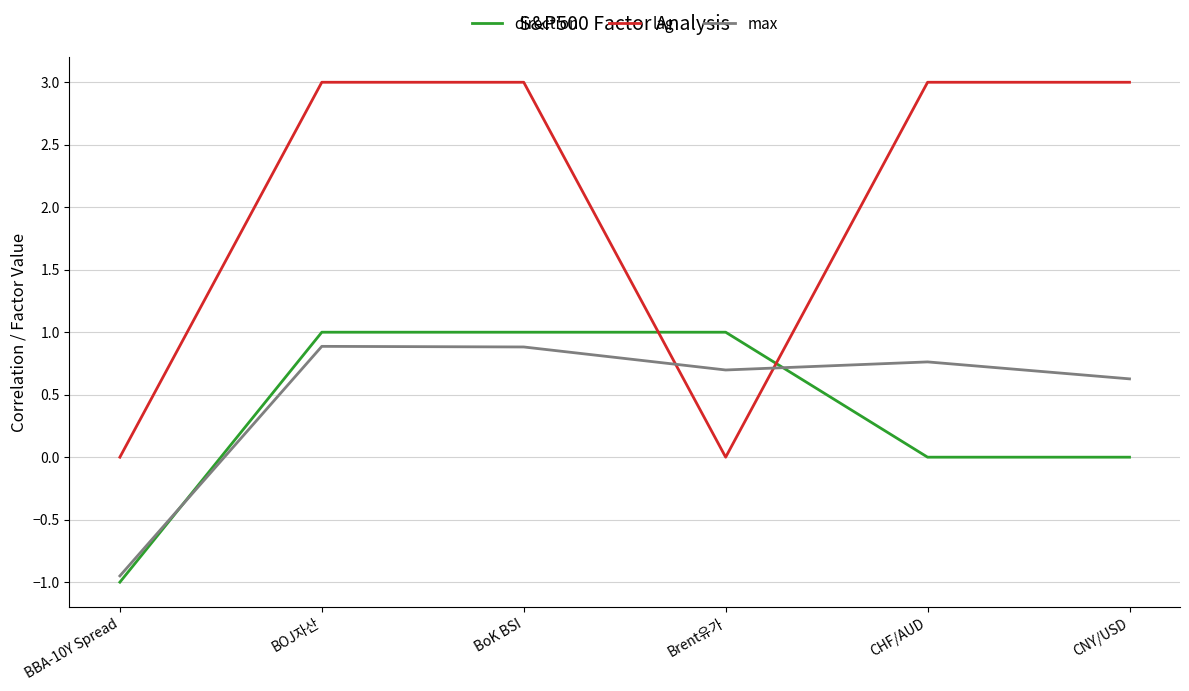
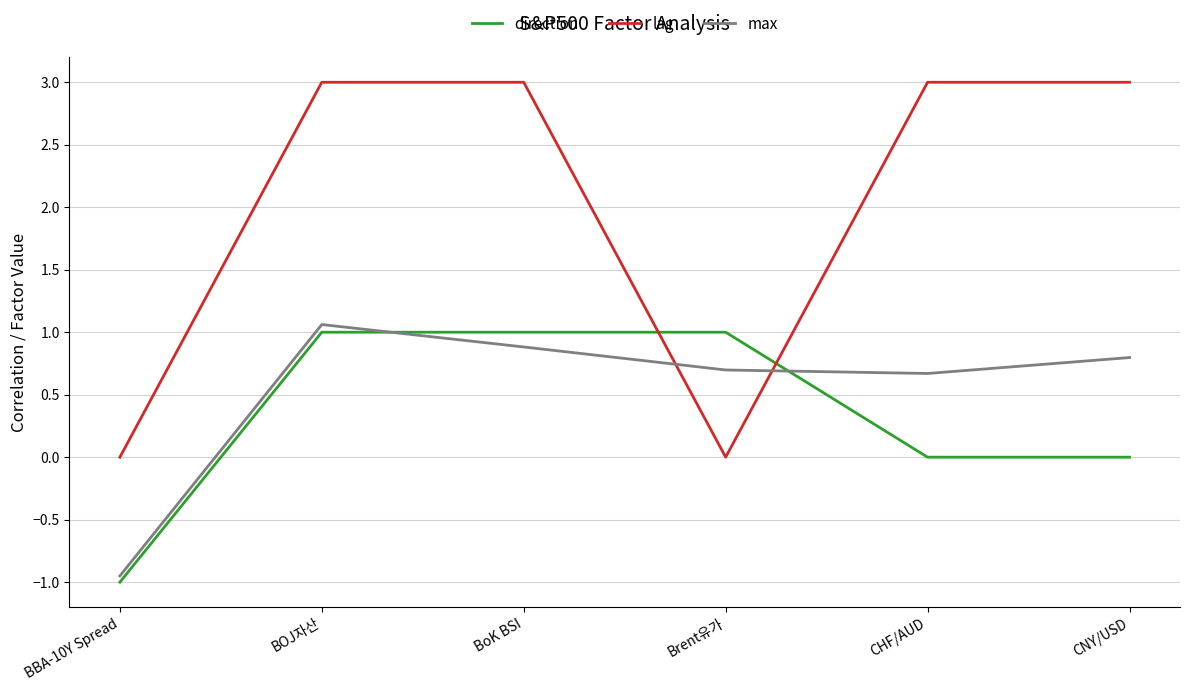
max, BOJ자산: 0.89 -> 1.06
max, CHF/AUD: 0.76 -> 0.67
max, CNY/USD: 0.63 -> 0.80
